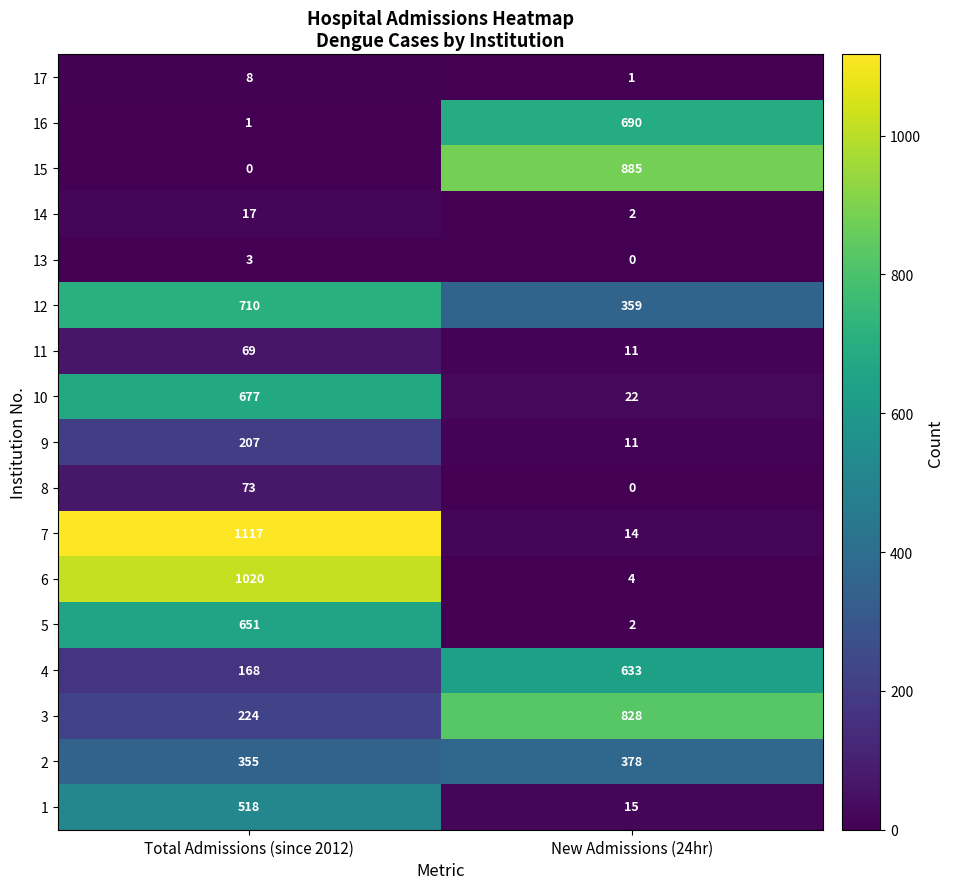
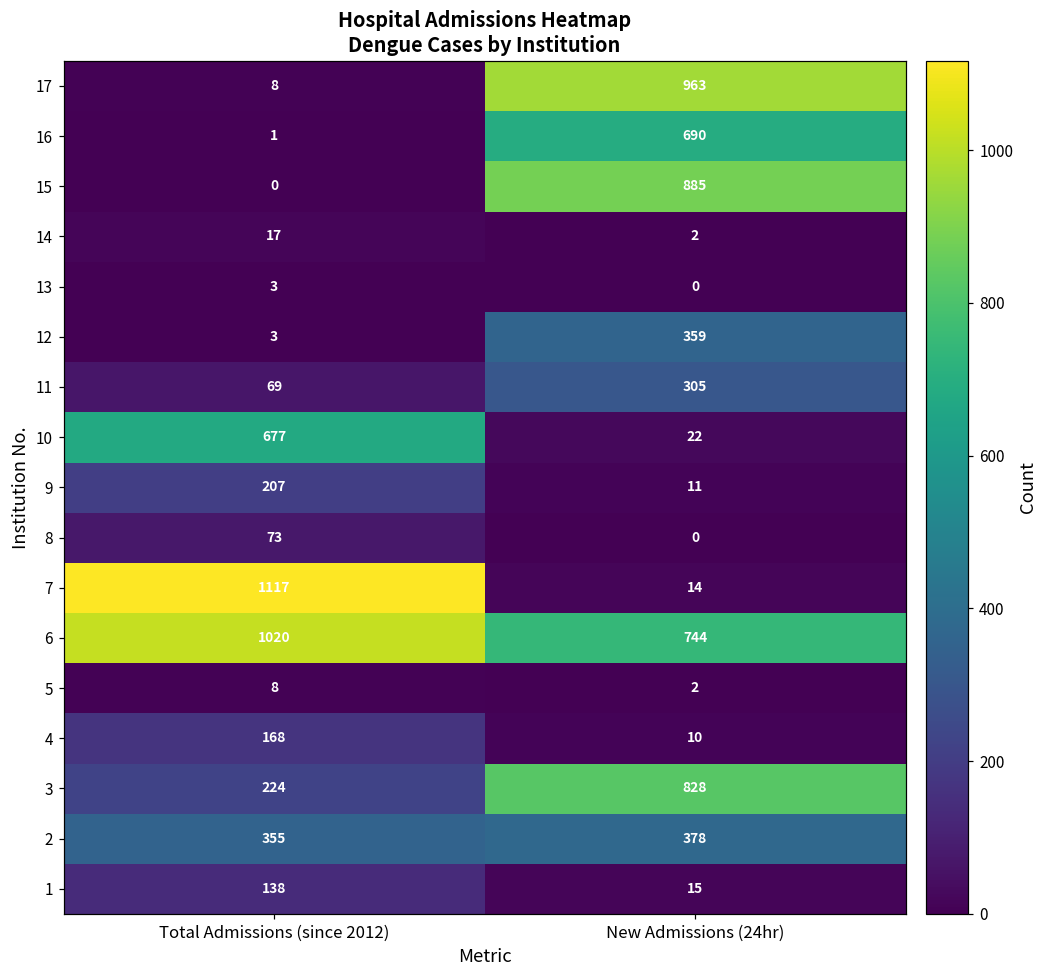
17, New Admissions (24hr): 1 -> 963
12, Total Admissions (since 2012): 710 -> 3
11, New Admissions (24hr): 11 -> 305
6, New Admissions (24hr): 4 -> 744
5, Total Admissions (since 2012): 651 -> 8
4, New Admissions (24hr): 633 -> 10
1, Total Admissions (since 2012): 518 -> 138
